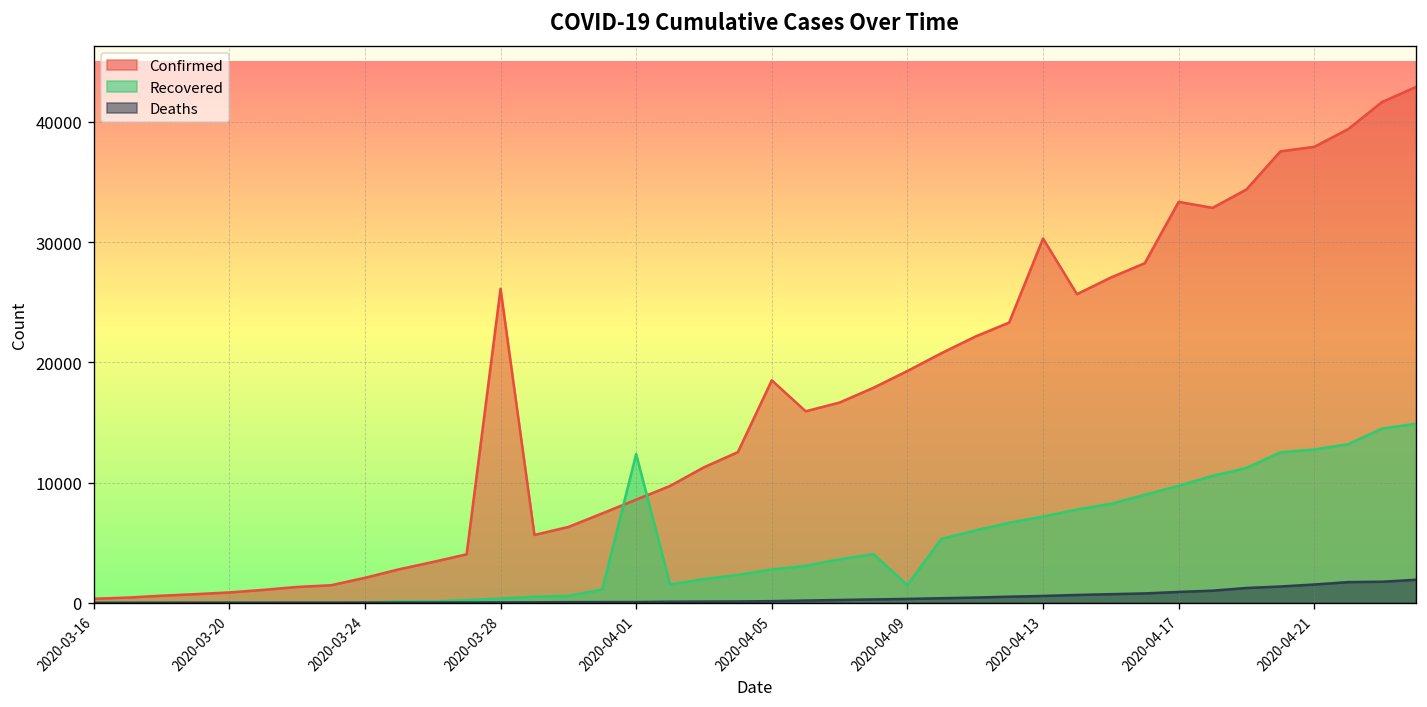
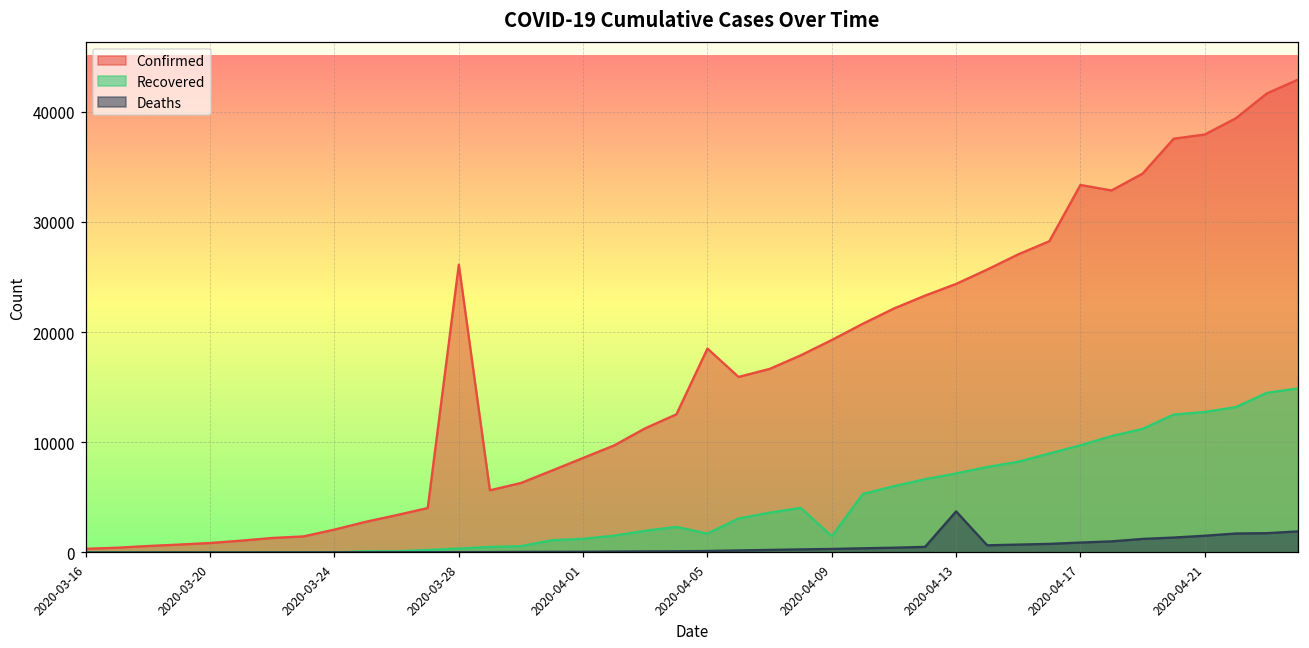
Recovered, 2020-04-01: 12400 -> 1200
Recovered, 2020-04-05: 2800 -> 1700
Confirmed, 2020-04-13: 30300 -> 24400
Deaths, 2020-04-13: 600 -> 3700
